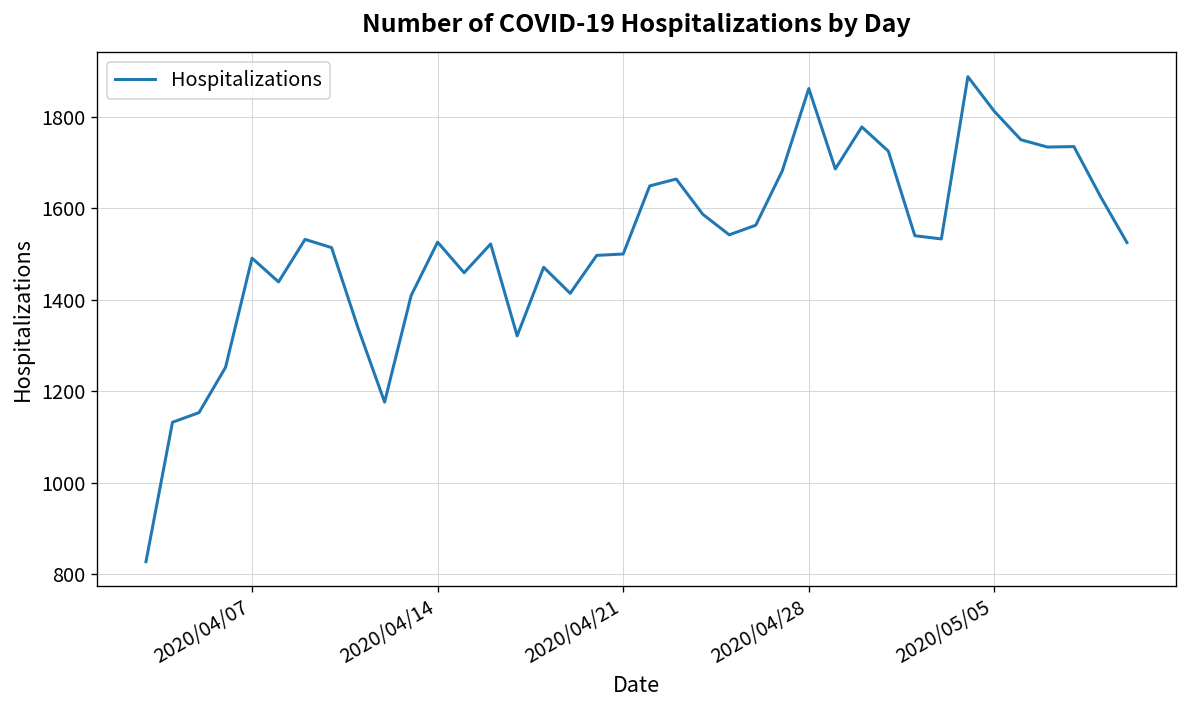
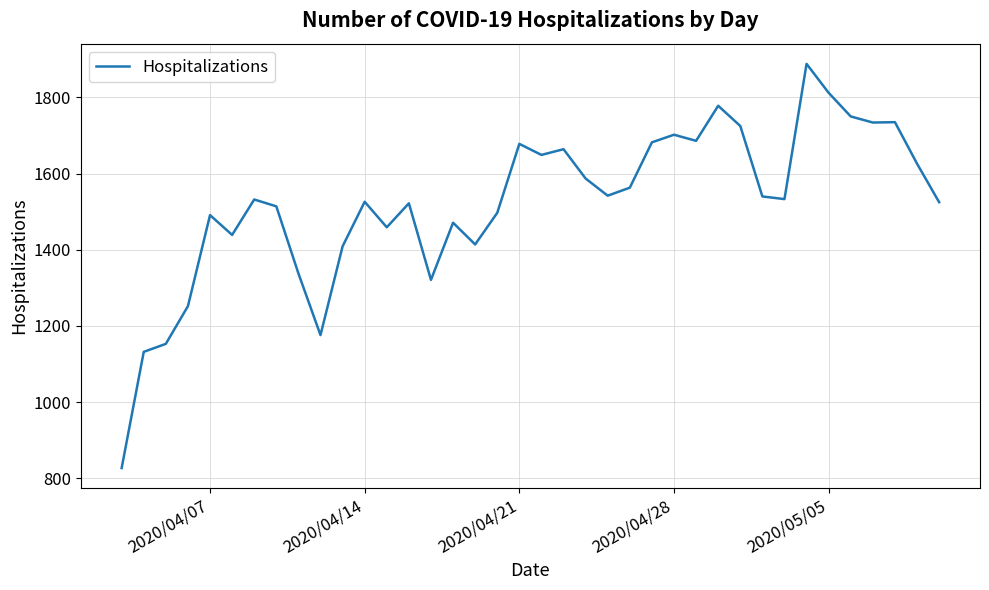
2020/04/21: 1500 -> 1680
2020/04/28: 1860 -> 1700
